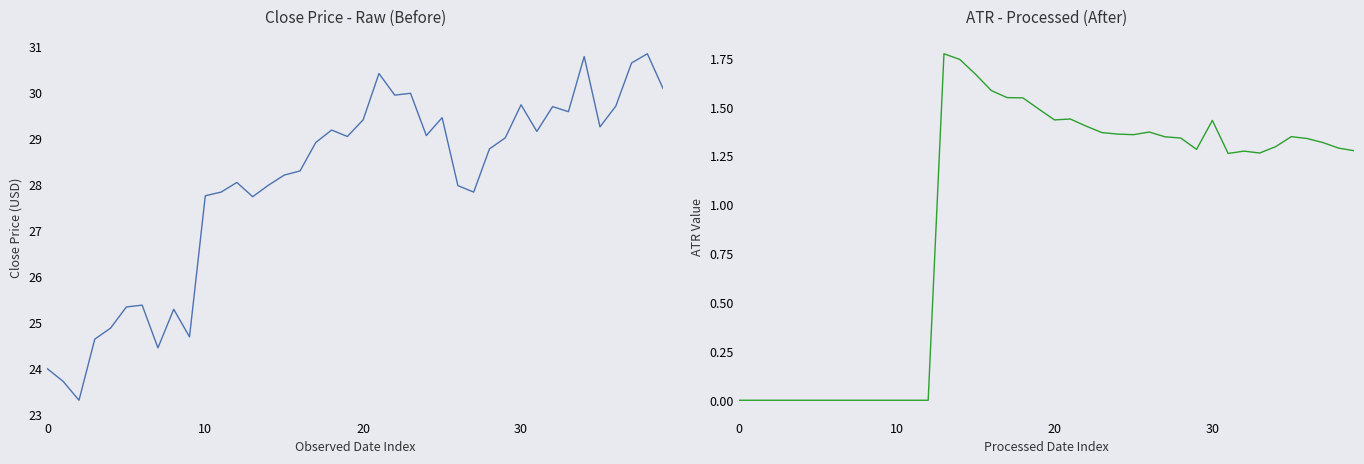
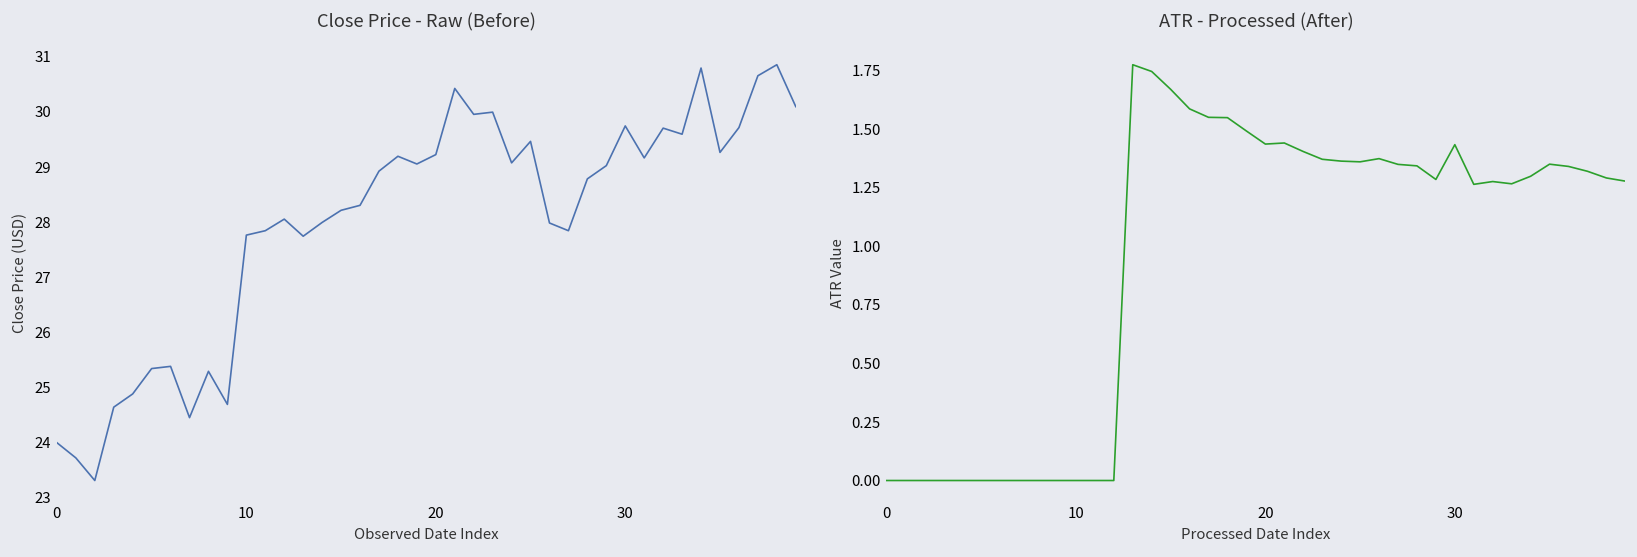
Close Price - Raw (Before), 20: 29.4 -> 29.2
